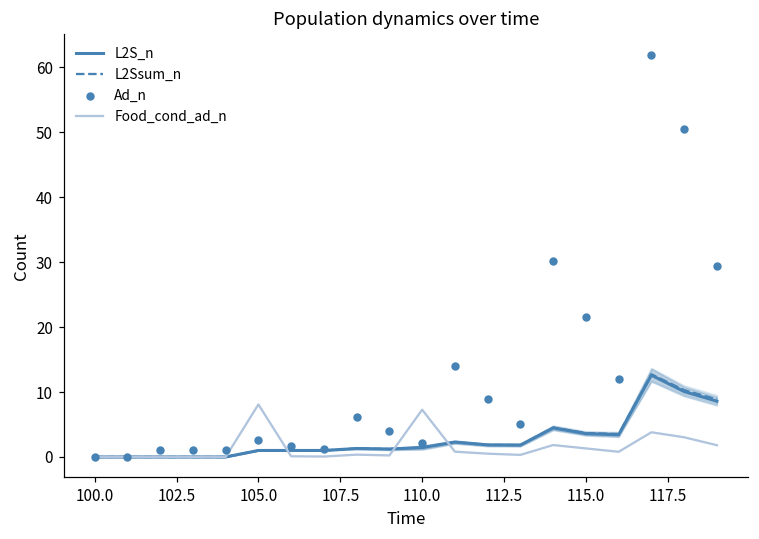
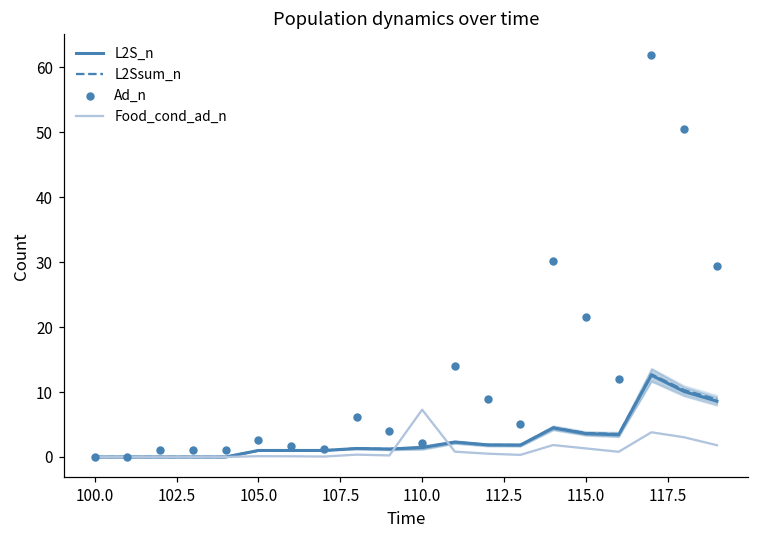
Food_cond_ad_n, 105.0: 8 -> 0
